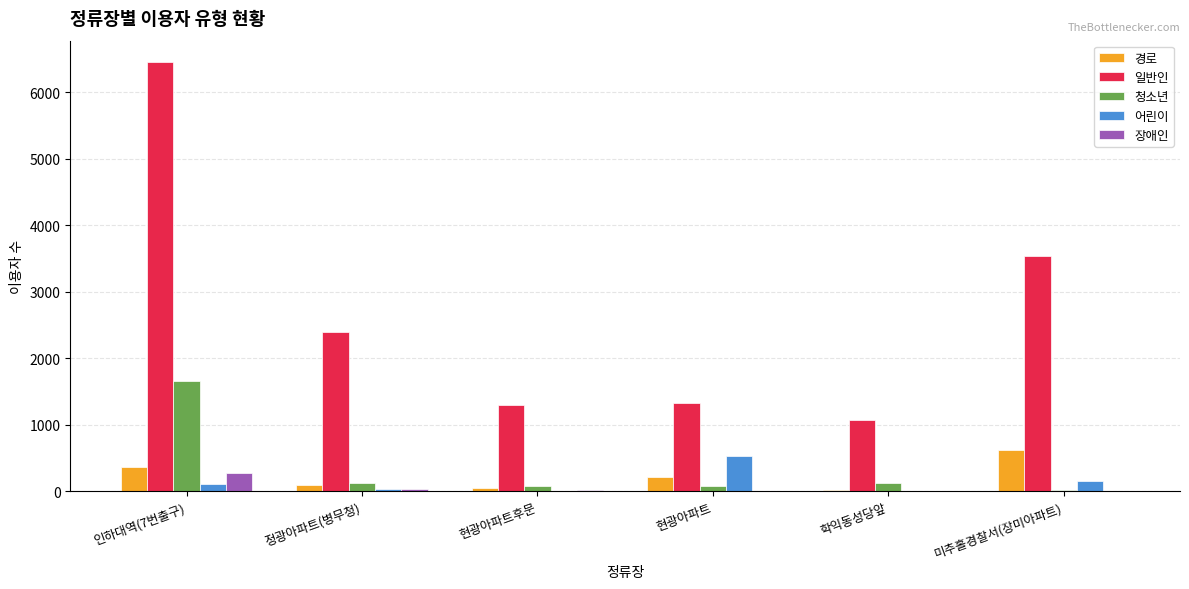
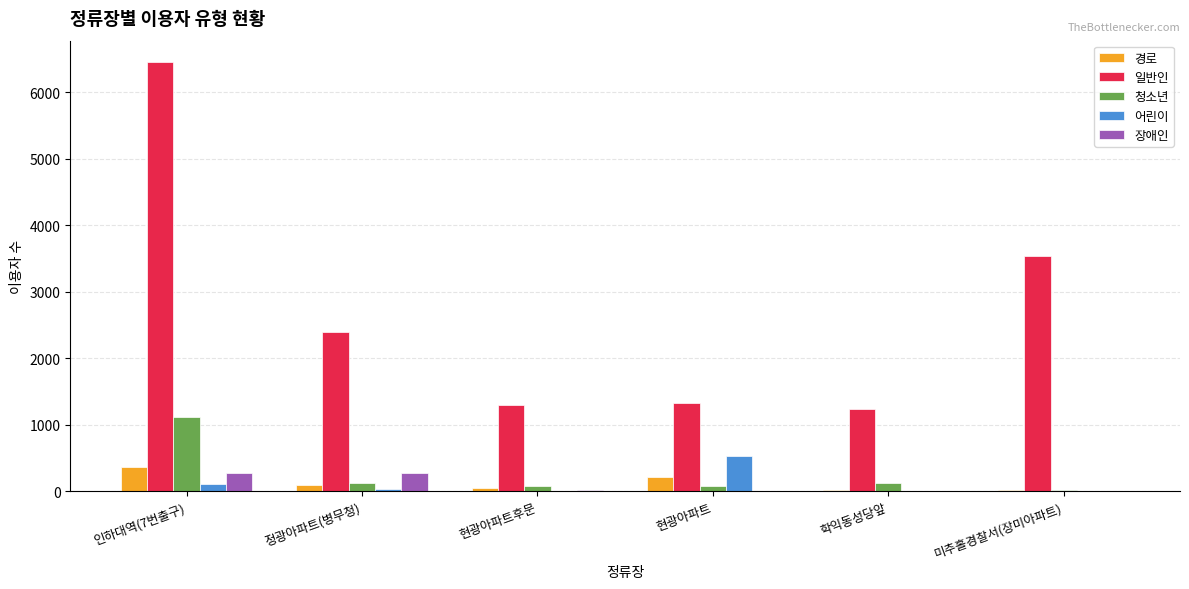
청소년, 인하대역(7번출구): 1700 -> 1100
장애인, 정광아파트(병무청): 0 -> 300
일반인, 학익동성당앞: 1100 -> 1200
경로, 미추홀경찰서(장미아파트): 600 -> 0
어린이, 미추홀경찰서(장미아파트): 200 -> 0
